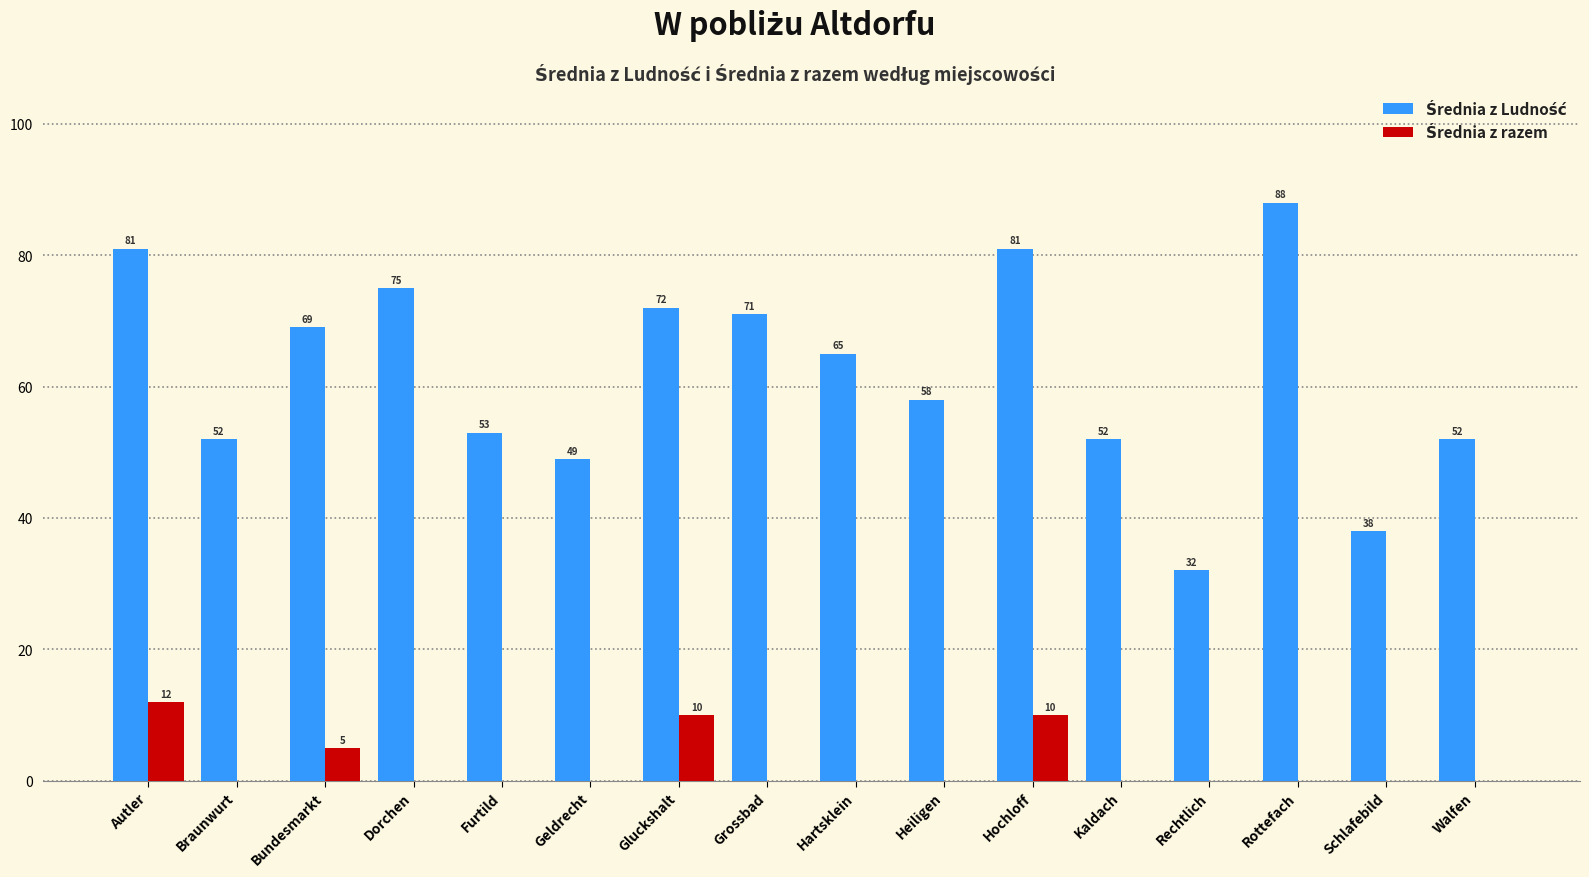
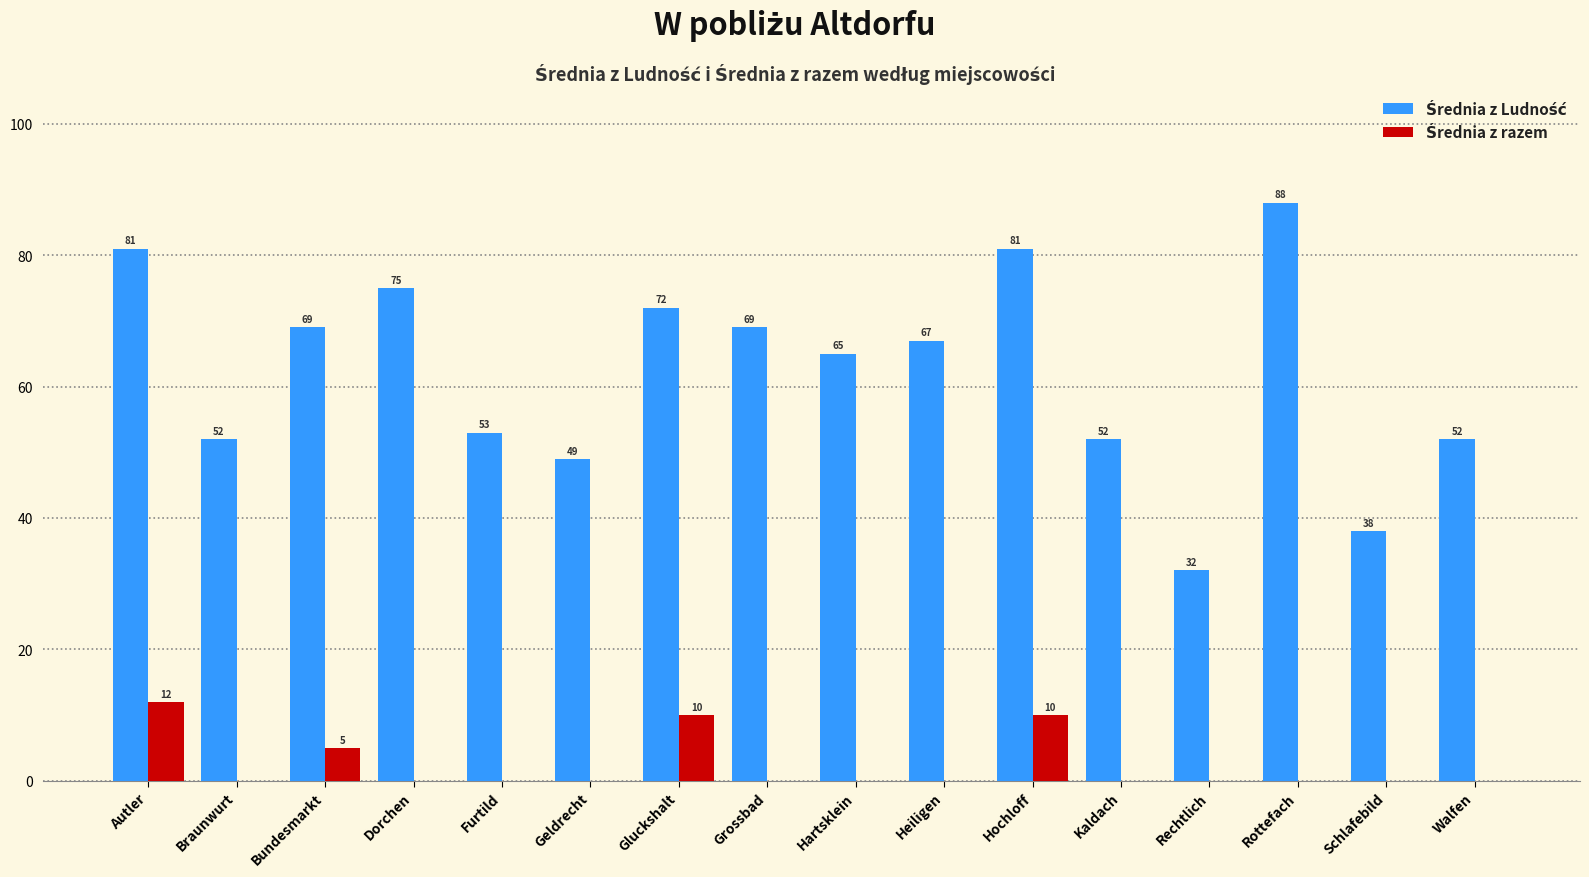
Średnia z Ludność, Grossbad: 71 -> 69
Średnia z Ludność, Heiligen: 58 -> 67
